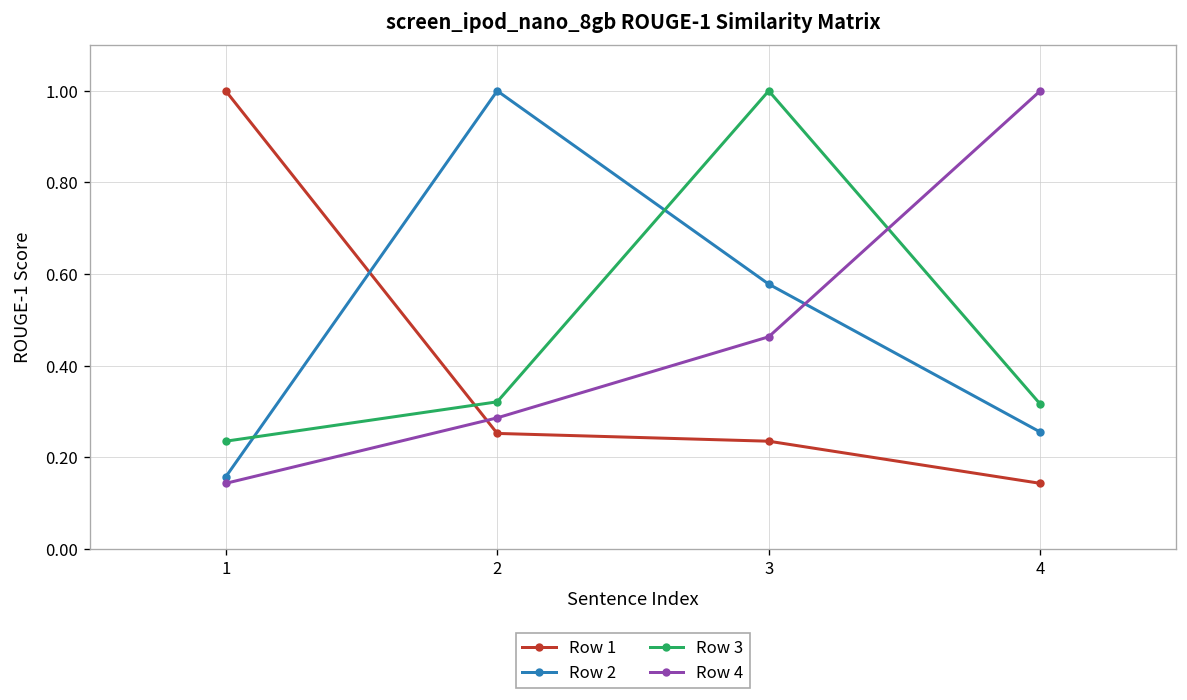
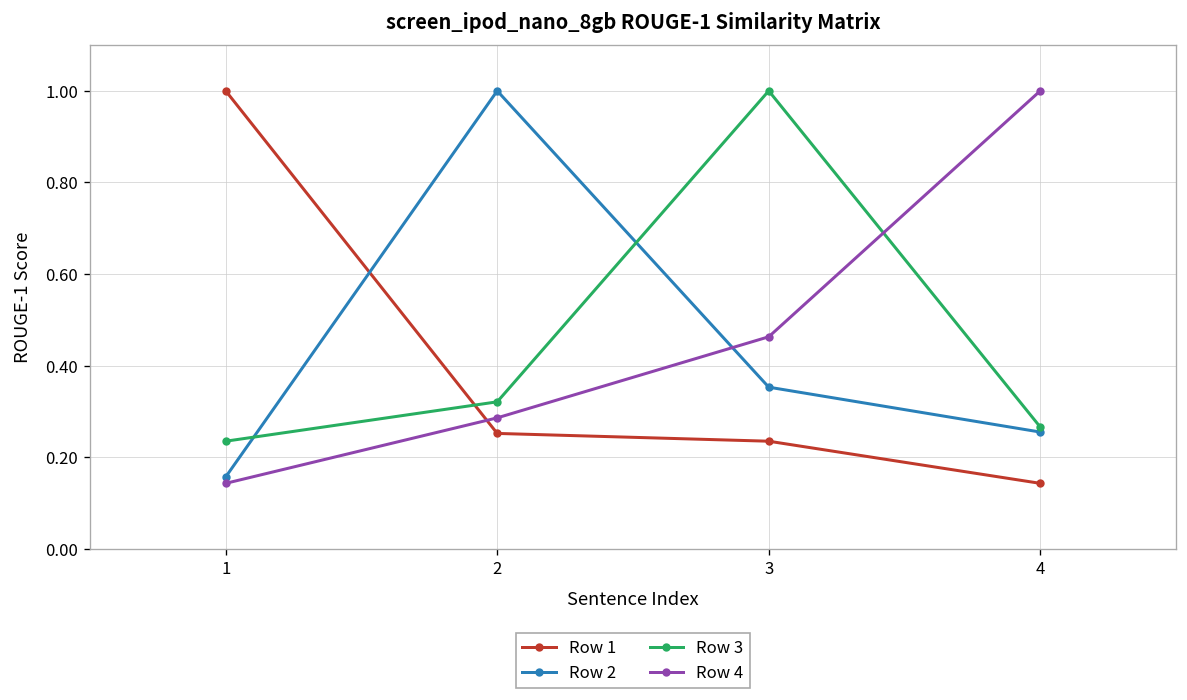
Row 2, 3: 0.58 -> 0.35
Row 3, 4: 0.32 -> 0.27
